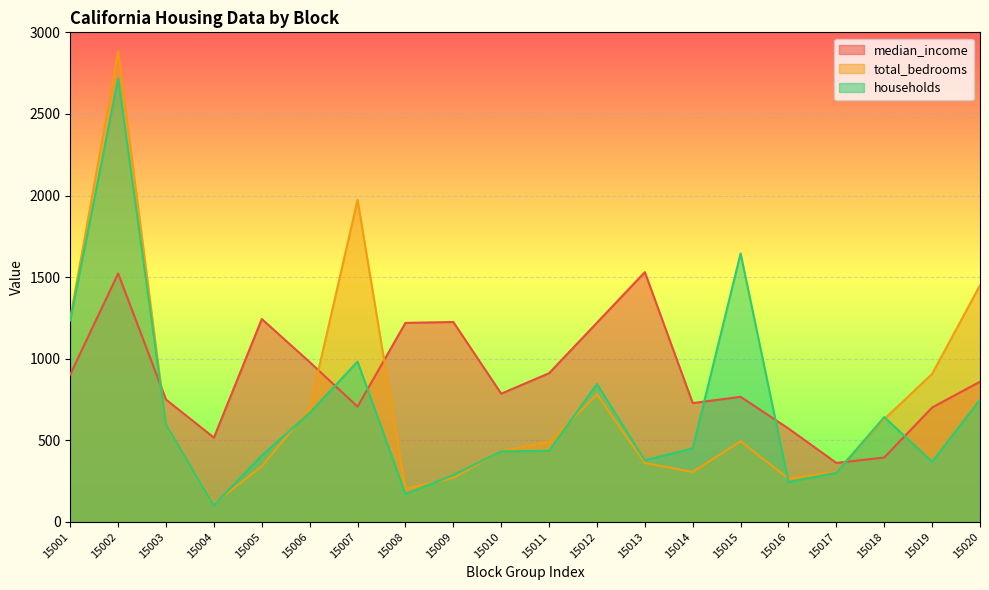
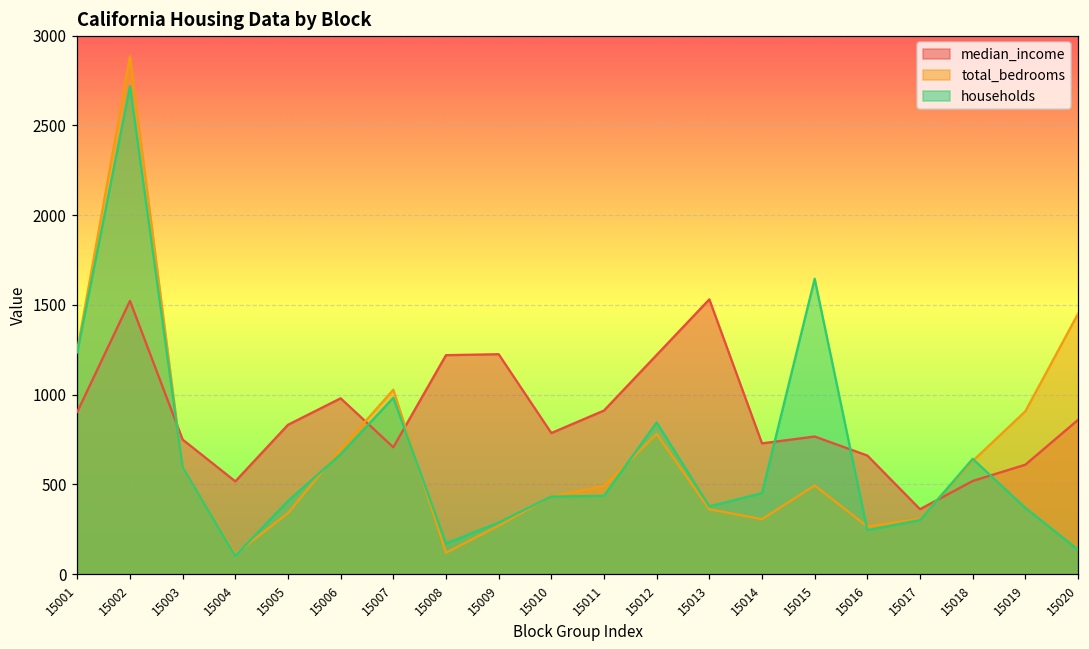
median_income, 15005: 1240 -> 830
total_bedrooms, 15007: 1970 -> 1030
total_bedrooms, 15008: 200 -> 120
median_income, 15016: 570 -> 660
median_income, 15018: 390 -> 520
median_income, 15019: 700 -> 610
households, 15020: 750 -> 140
